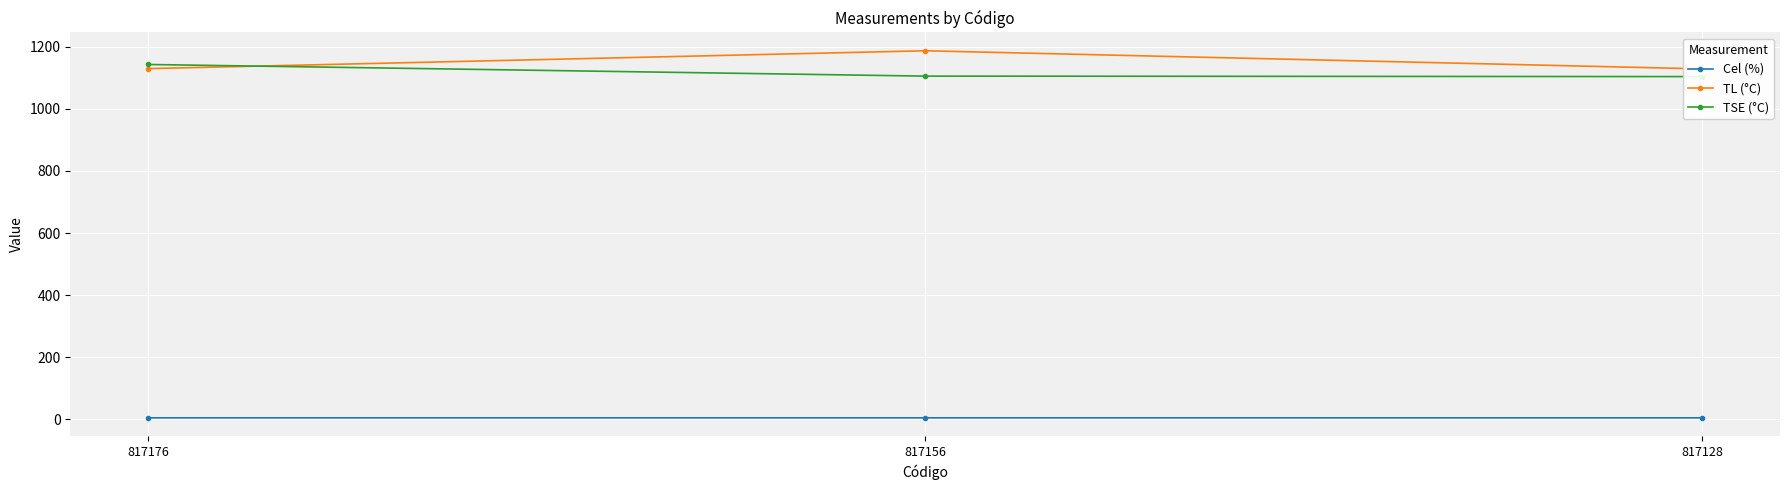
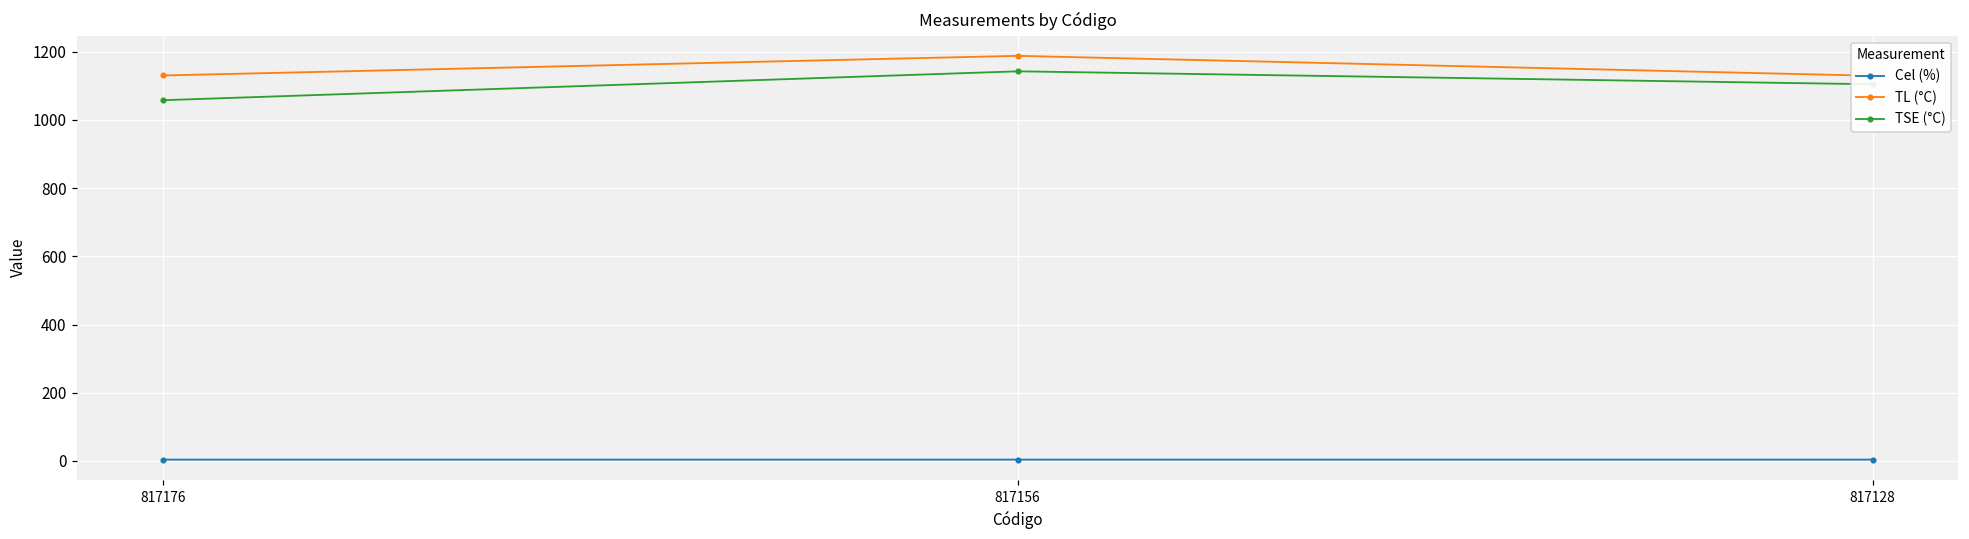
TSE (°C), 817176: 1140 -> 1060
TSE (°C), 817156: 1110 -> 1140
